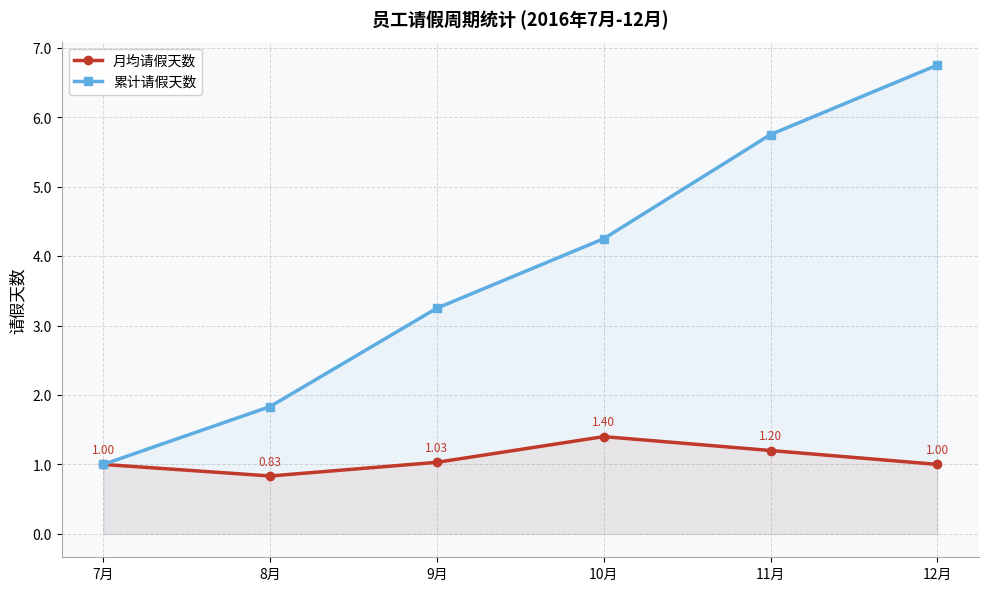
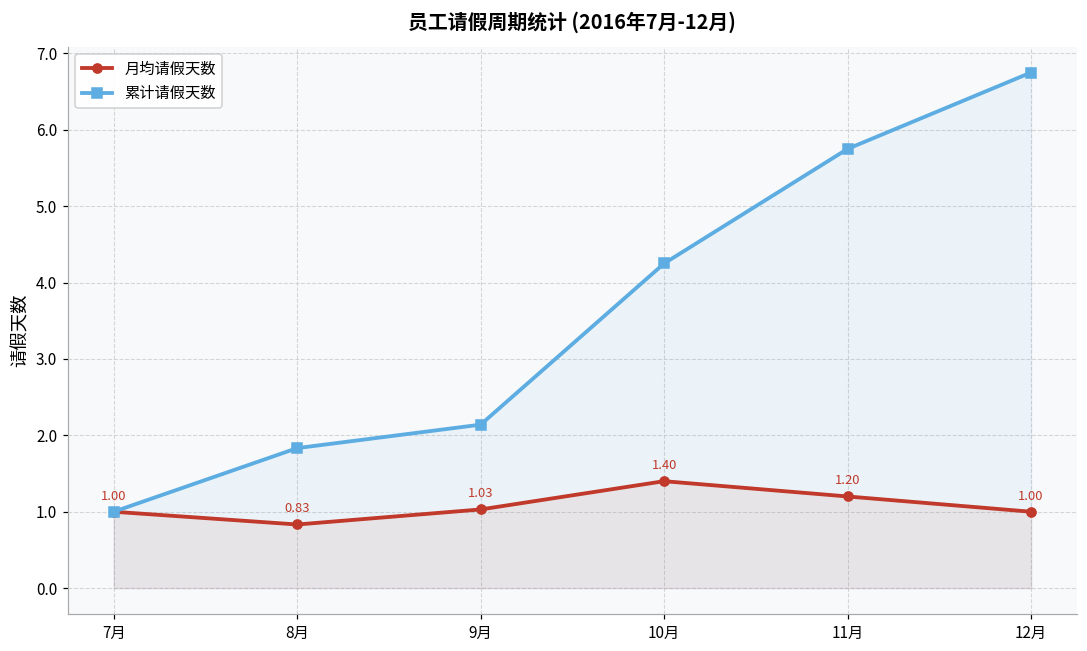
累计请假天数, 9月: 3.3 -> 2.1
